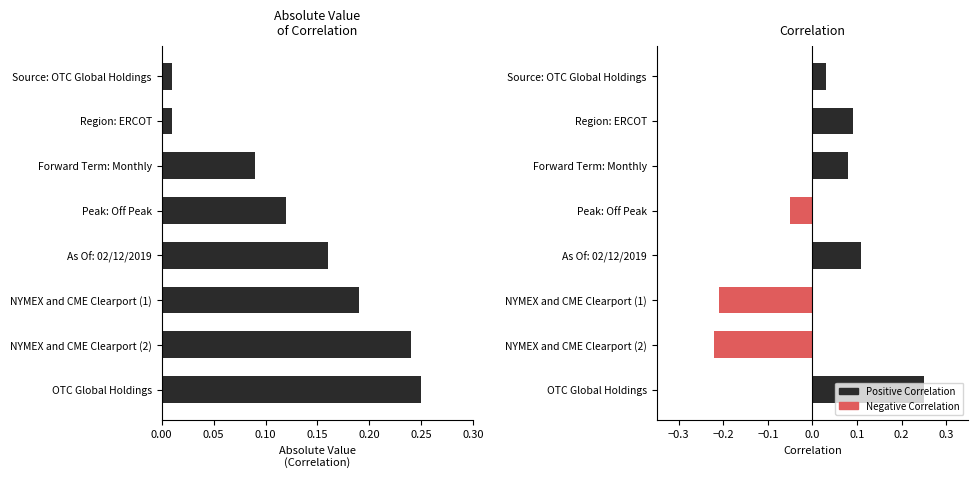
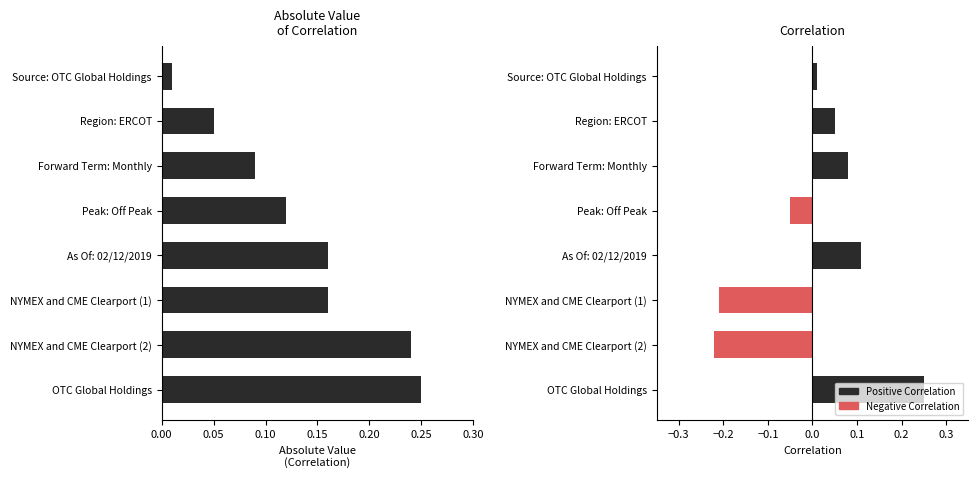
Absolute Value of Correlation, Region: ERCOT: 0.01 -> 0.05
Absolute Value of Correlation, NYMEX and CME Clearport (1): 0.19 -> 0.16
Correlation, Source: OTC Global Holdings: 0.03 -> 0.01
Correlation, Region: ERCOT: 0.09 -> 0.05
